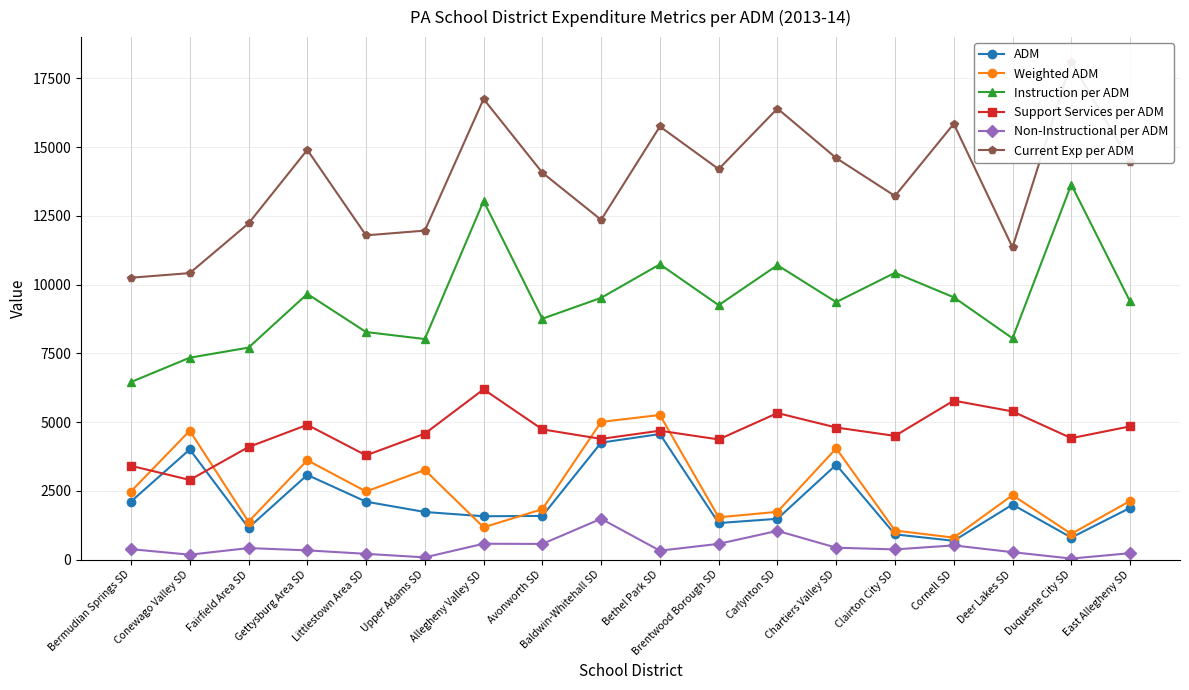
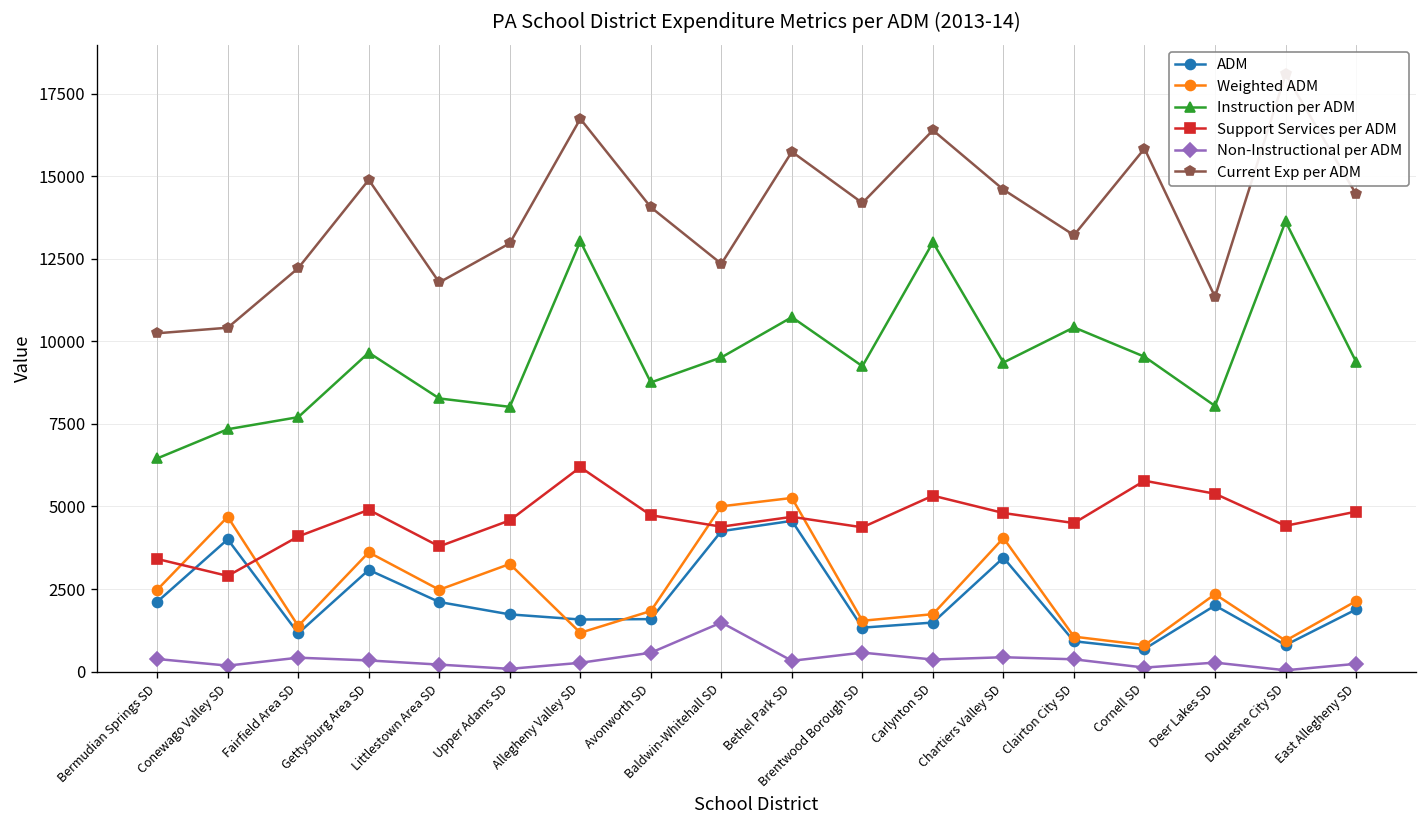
Current Exp per ADM, Upper Adams SD: 12000 -> 13000
Non-Instructional per ADM, Allegheny Valley SD: 600 -> 300
Instruction per ADM, Carlynton SD: 10700 -> 13000
Non-Instructional per ADM, Carlynton SD: 1000 -> 400
Non-Instructional per ADM, Cornell SD: 500 -> 100
